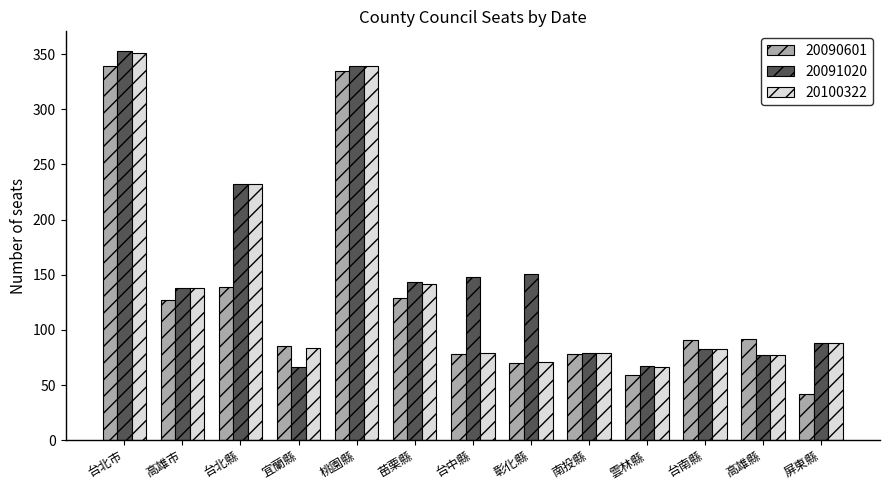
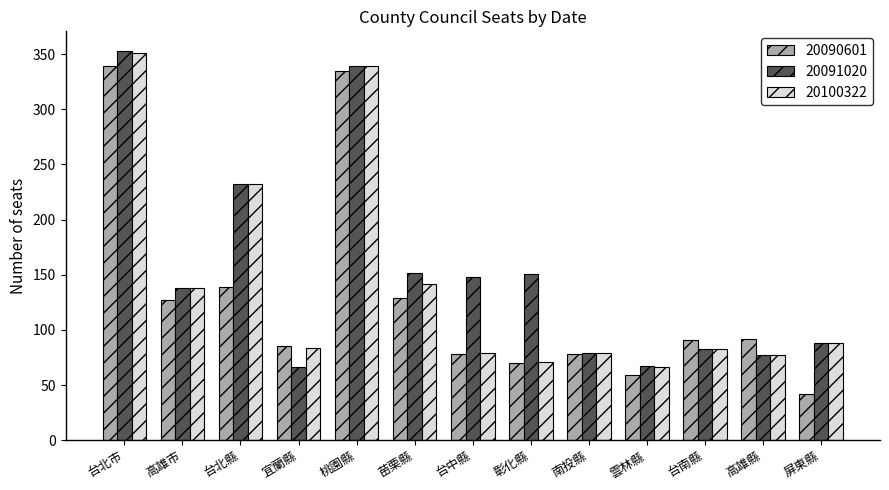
20091020, 苗栗縣: 143 -> 152
